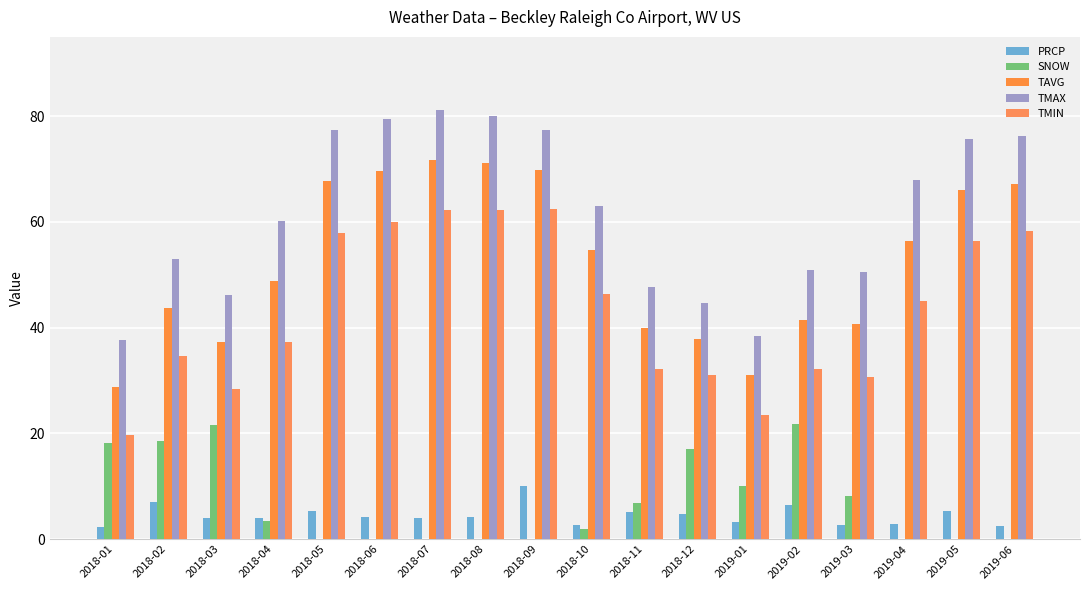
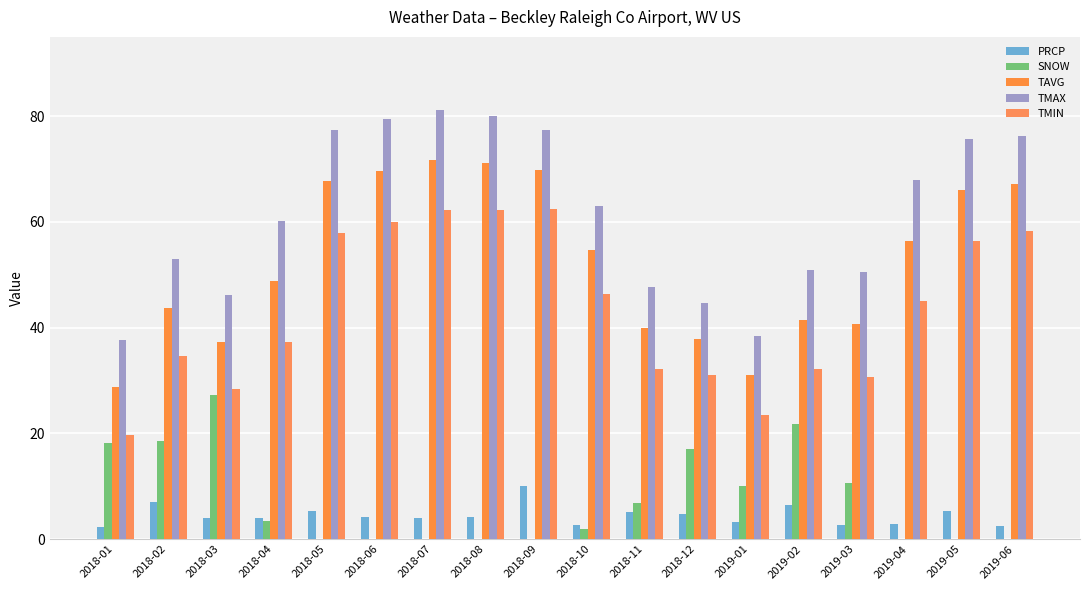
SNOW, 2018-03: 22 -> 27
SNOW, 2019-03: 8 -> 11
